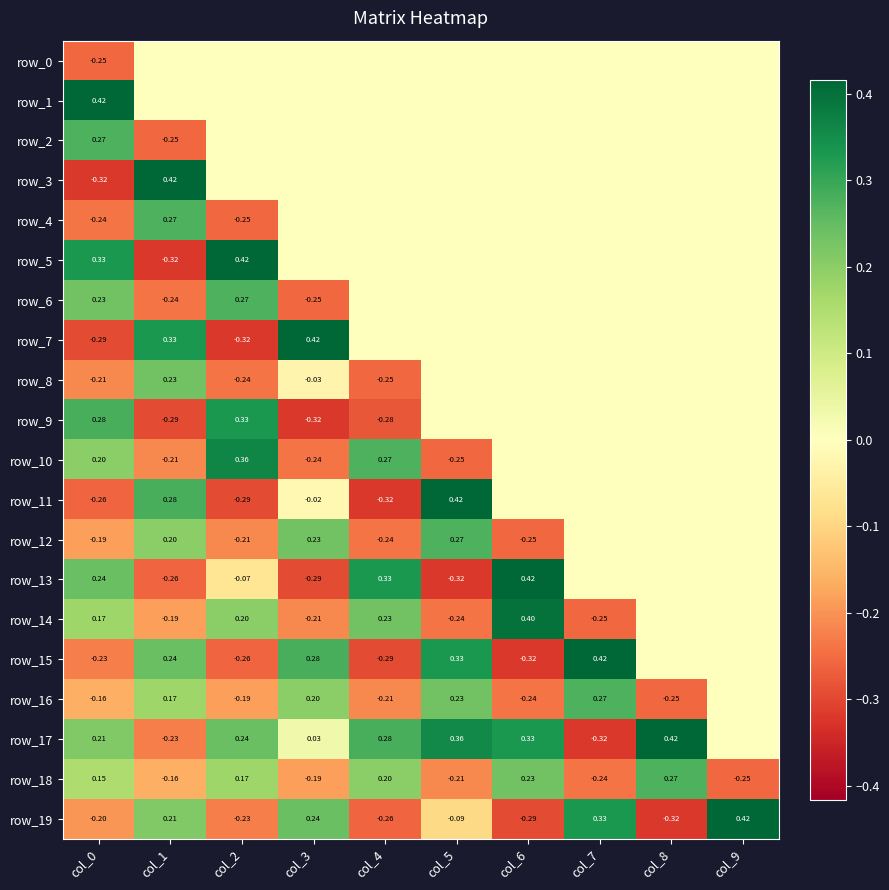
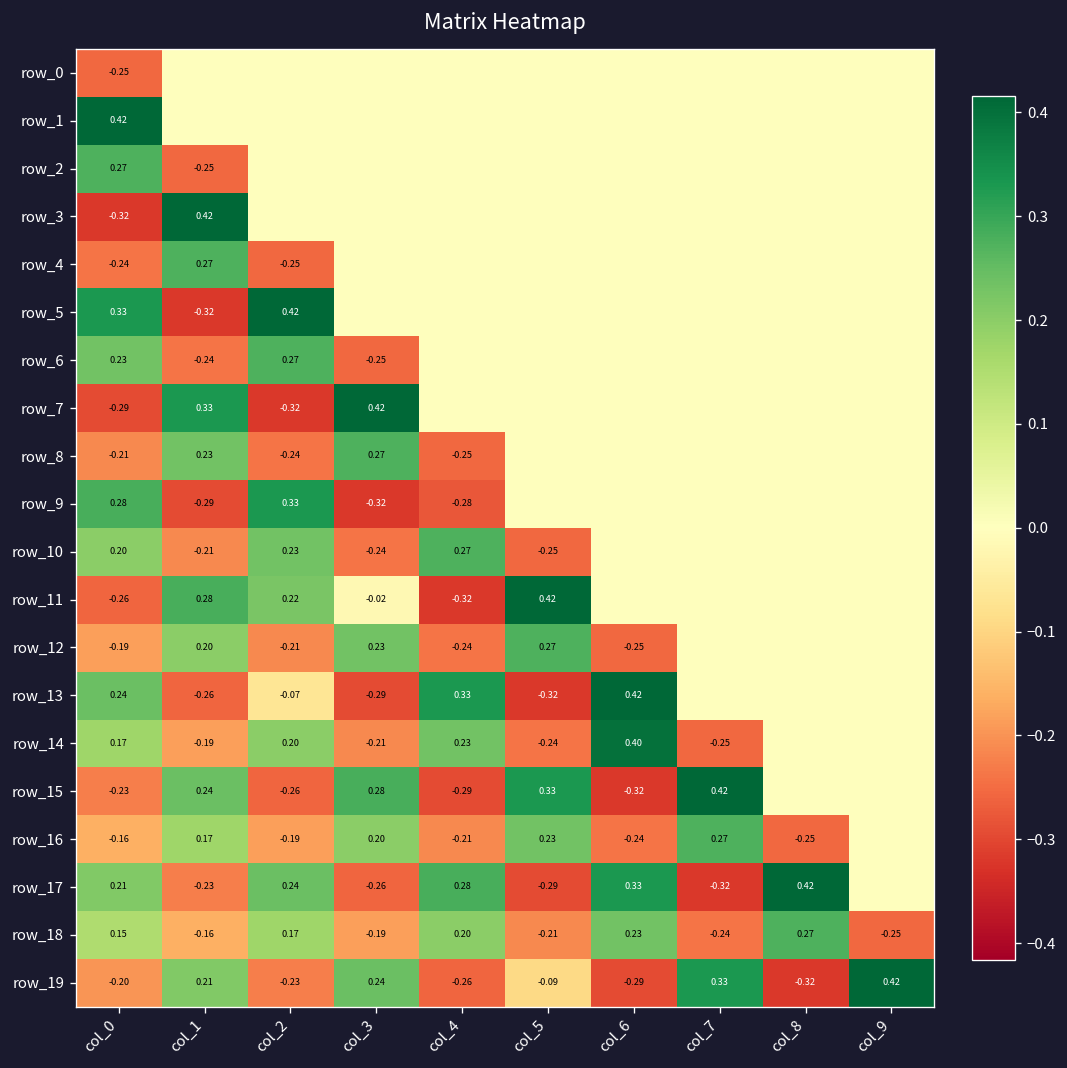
row_8, col_3: -0.03 -> 0.27
row_10, col_2: 0.36 -> 0.23
row_11, col_2: -0.29 -> 0.22
row_17, col_3: 0.03 -> -0.26
row_17, col_5: 0.36 -> -0.29
